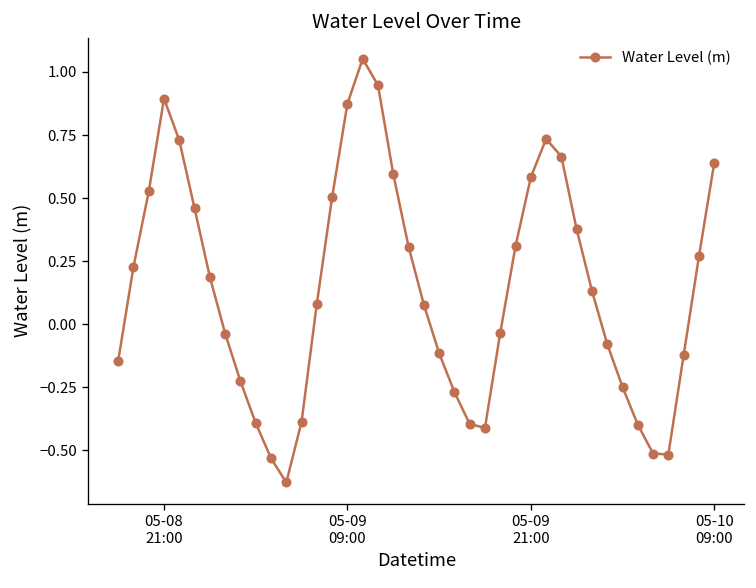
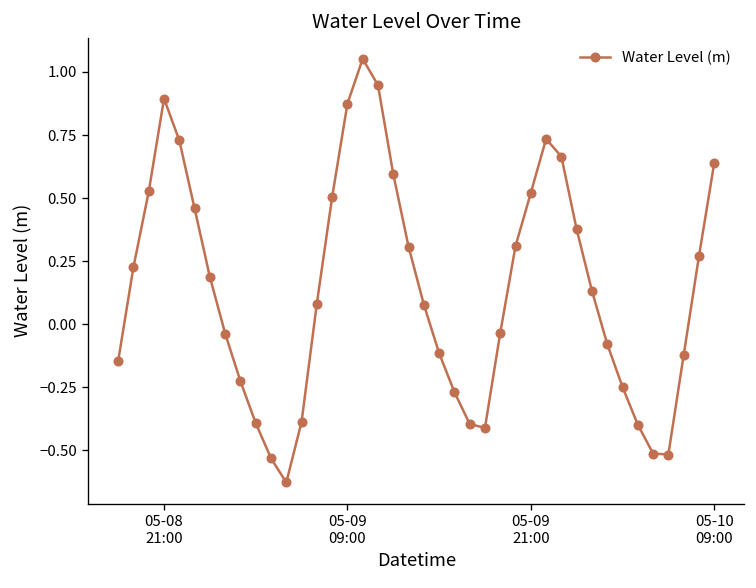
05-09 21:00: 0.58 -> 0.52
